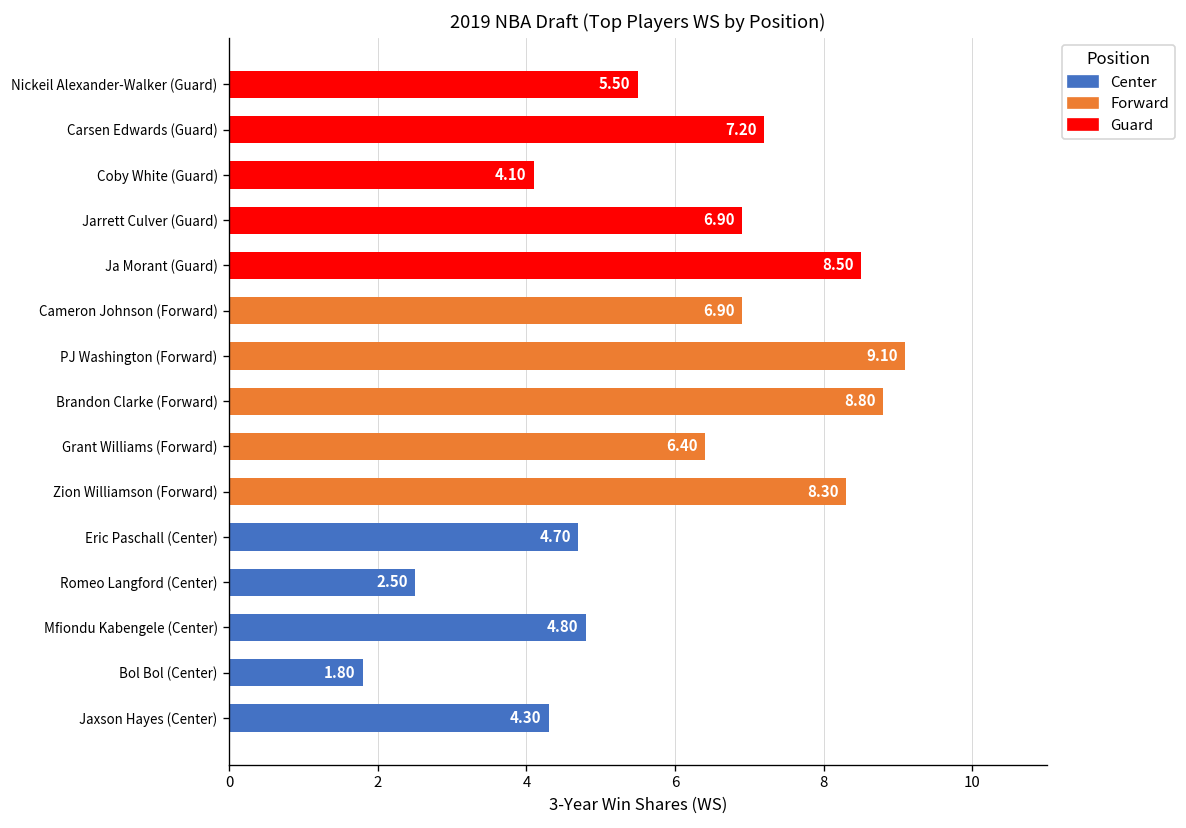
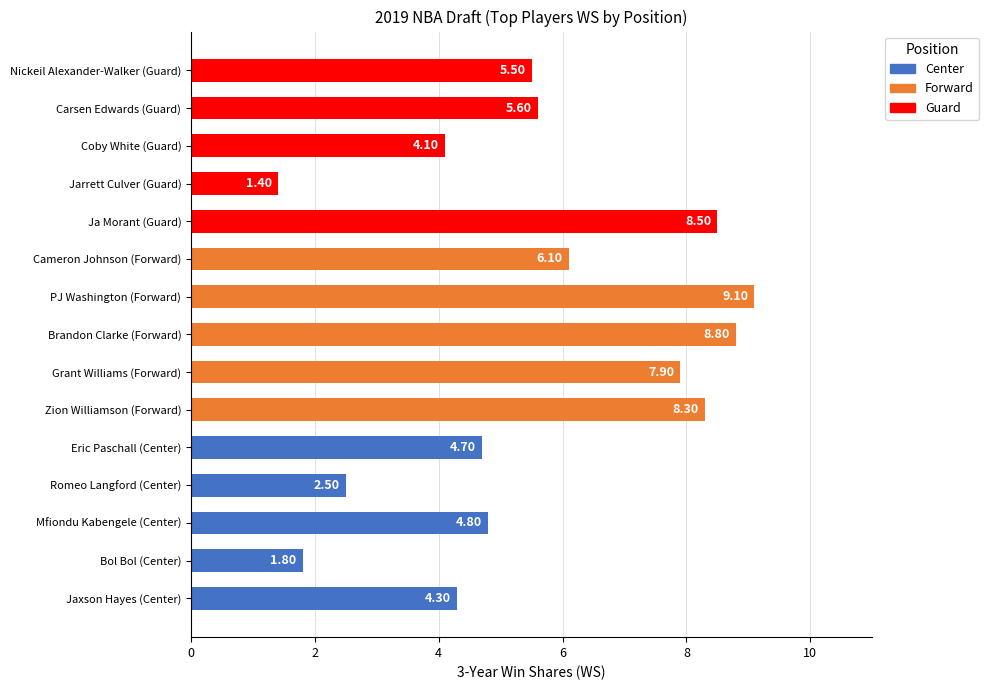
Carsen Edwards (Guard): 7.20 -> 5.60
Jarrett Culver (Guard): 6.90 -> 1.40
Cameron Johnson (Forward): 6.90 -> 6.10
Grant Williams (Forward): 6.40 -> 7.90
